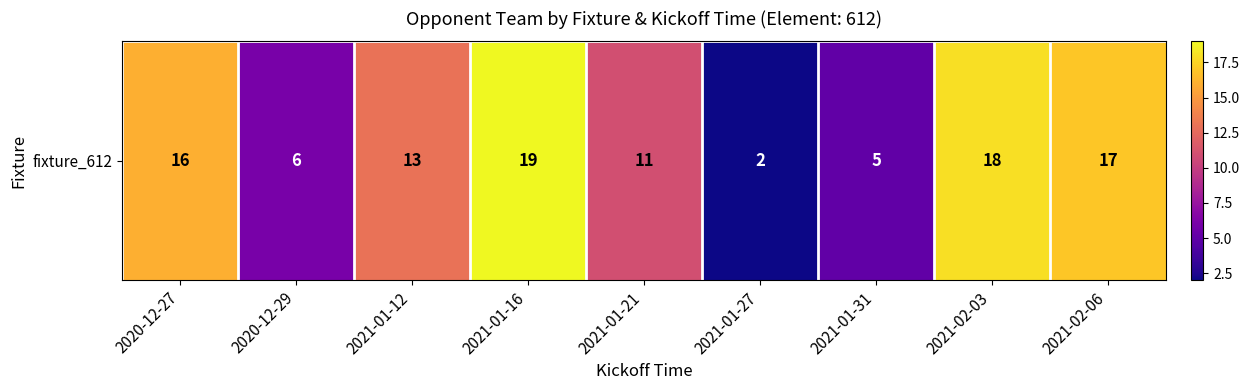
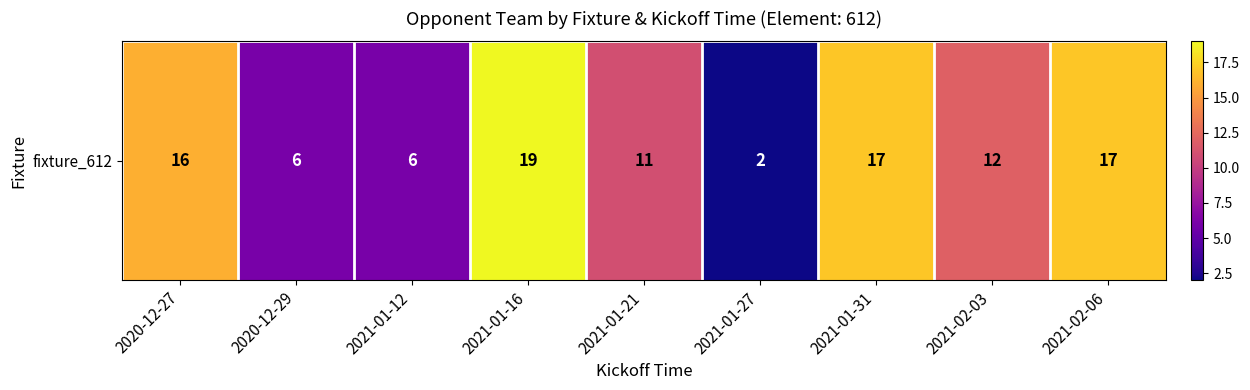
fixture_612, 2021-01-12: 13 -> 6
fixture_612, 2021-01-31: 5 -> 17
fixture_612, 2021-02-03: 18 -> 12
